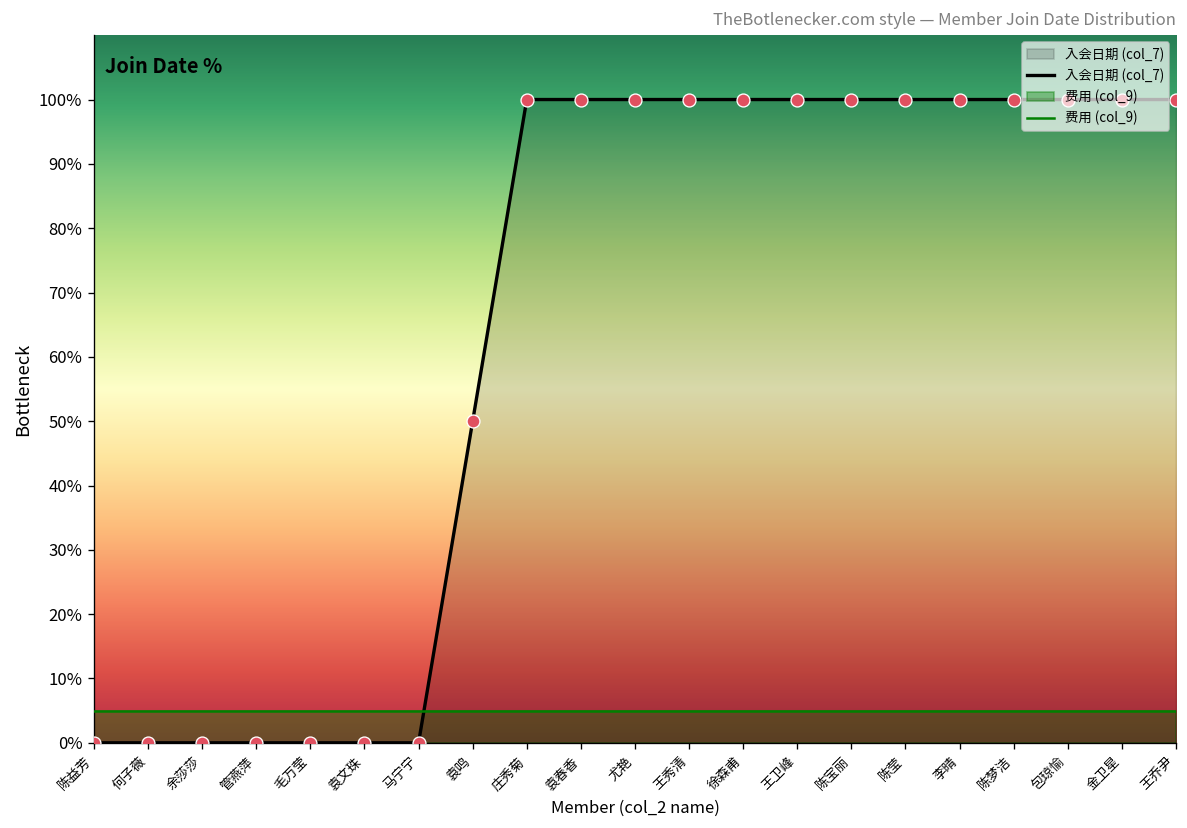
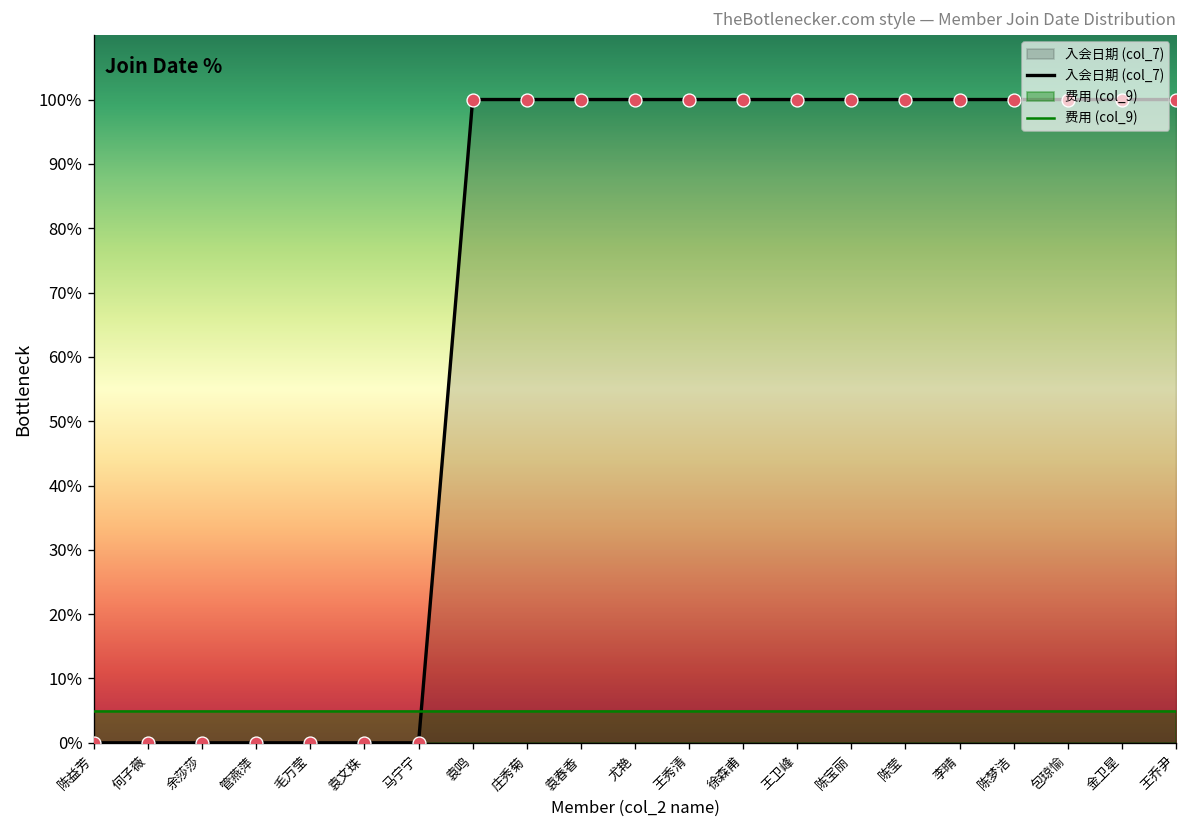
入会日期 (col_7), 袁鸣: 50% -> 100%
